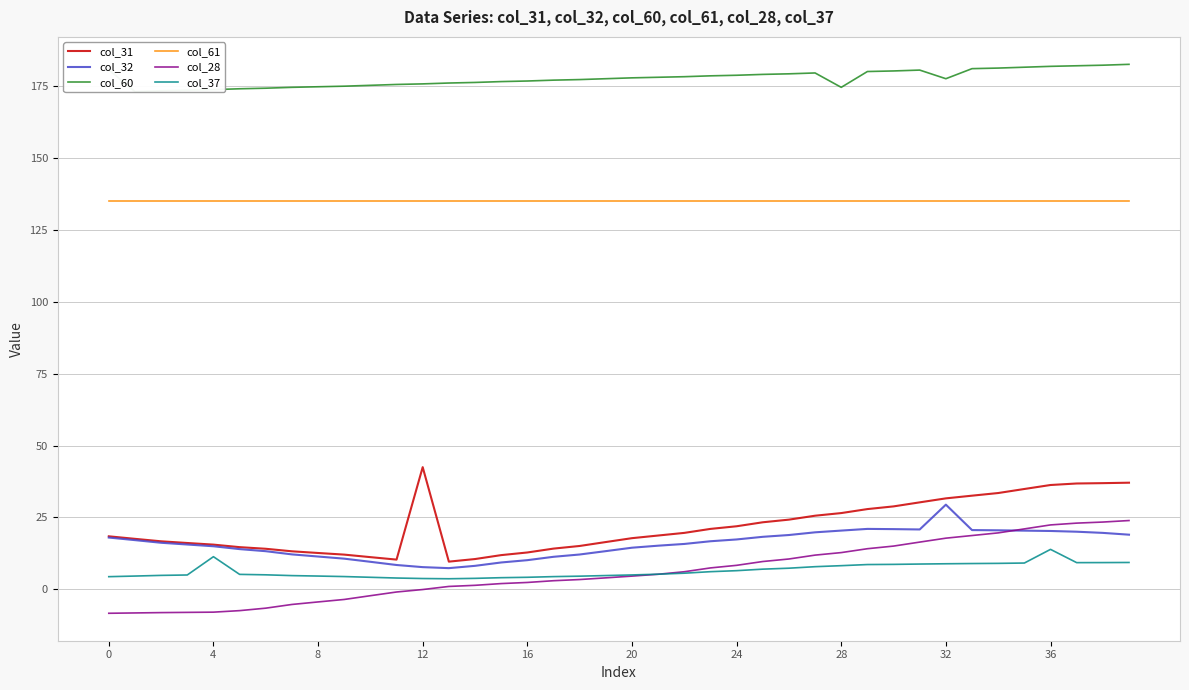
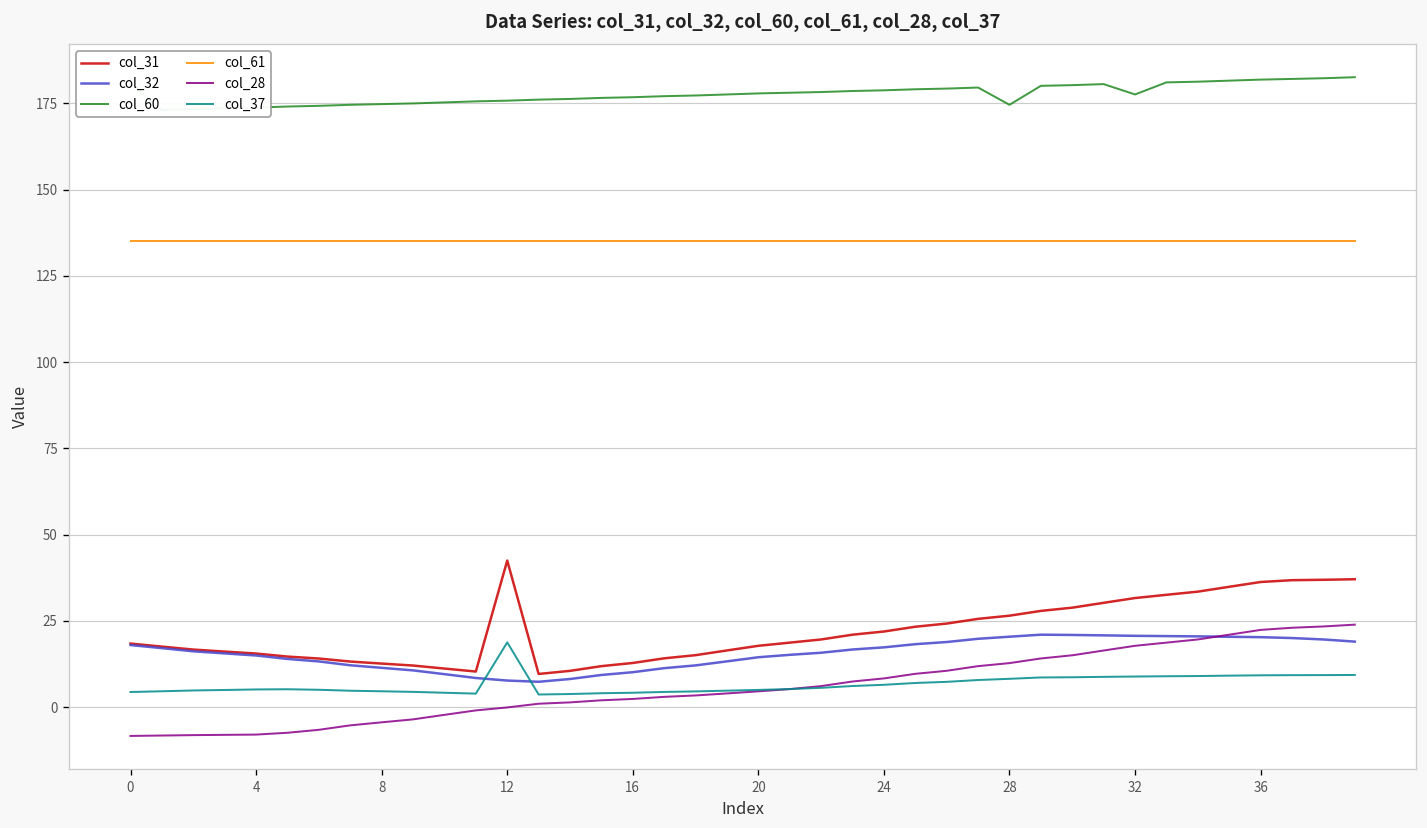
col_37, 4: 11 -> 5
col_37, 12: 4 -> 19
col_32, 32: 29 -> 21
col_37, 36: 14 -> 9
